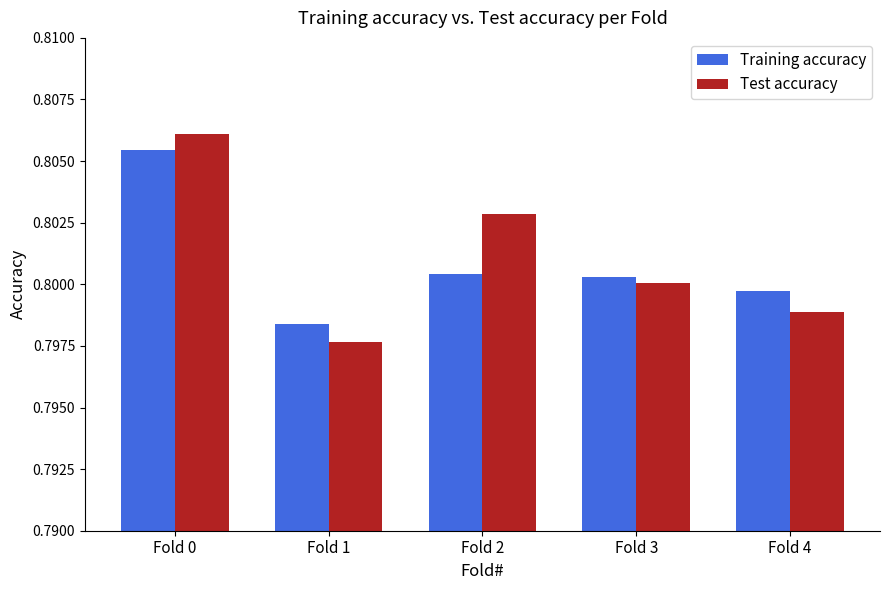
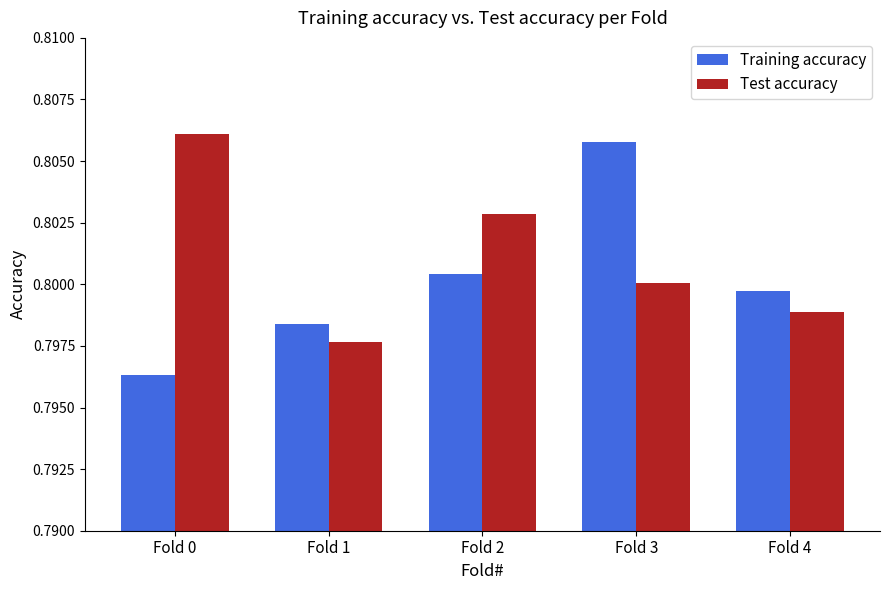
Training accuracy, Fold 0: 0.8055 -> 0.7963
Training accuracy, Fold 3: 0.8003 -> 0.8058
